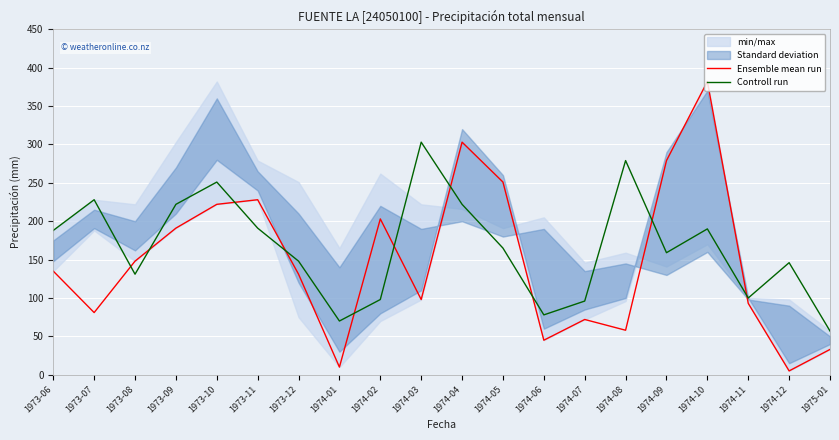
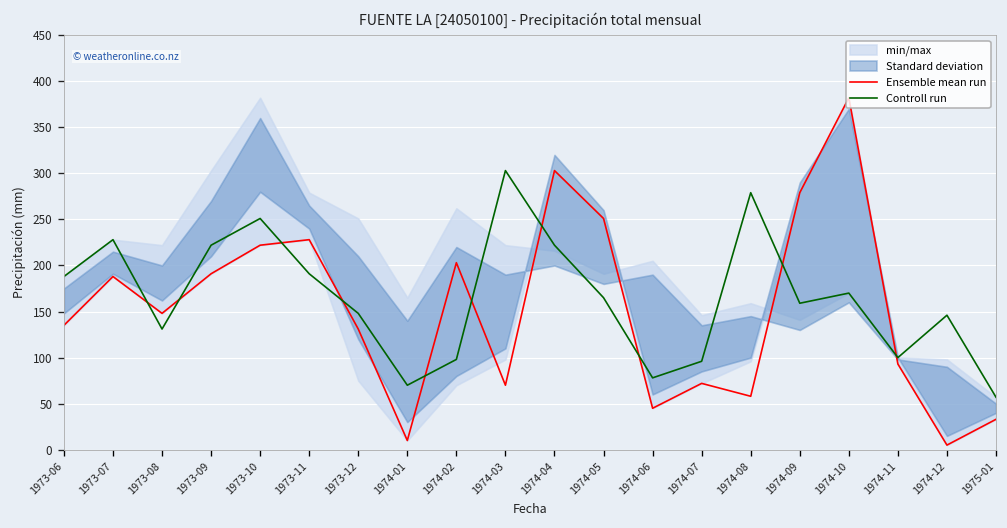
Ensemble mean run, 1973-07: 80 -> 190
Ensemble mean run, 1974-03: 100 -> 70
Controll run, 1974-10: 190 -> 170
